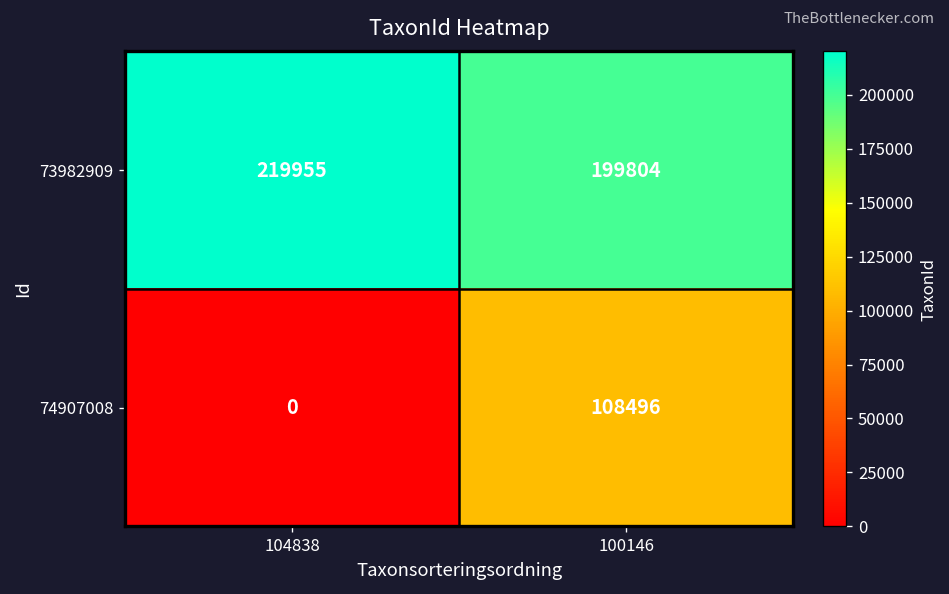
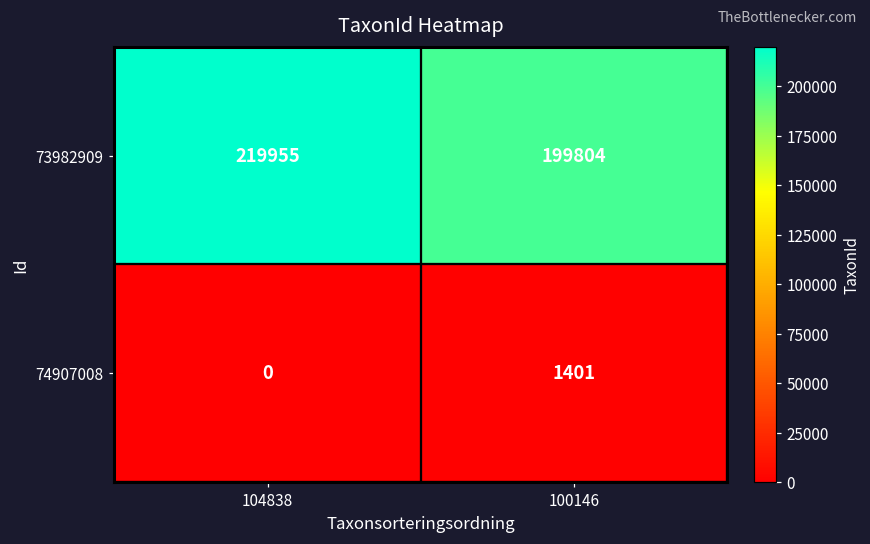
74907008, 100146: 108496 -> 1401
